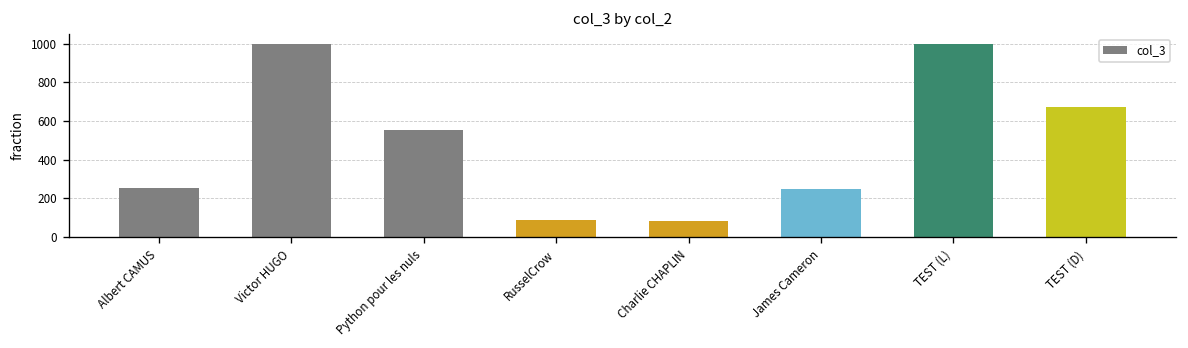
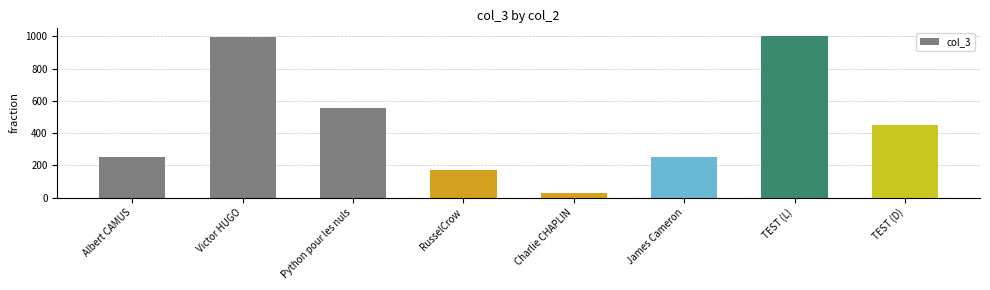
RusselCrow: 90 -> 170
Charlie CHAPLIN: 80 -> 30
TEST (D): 680 -> 450
